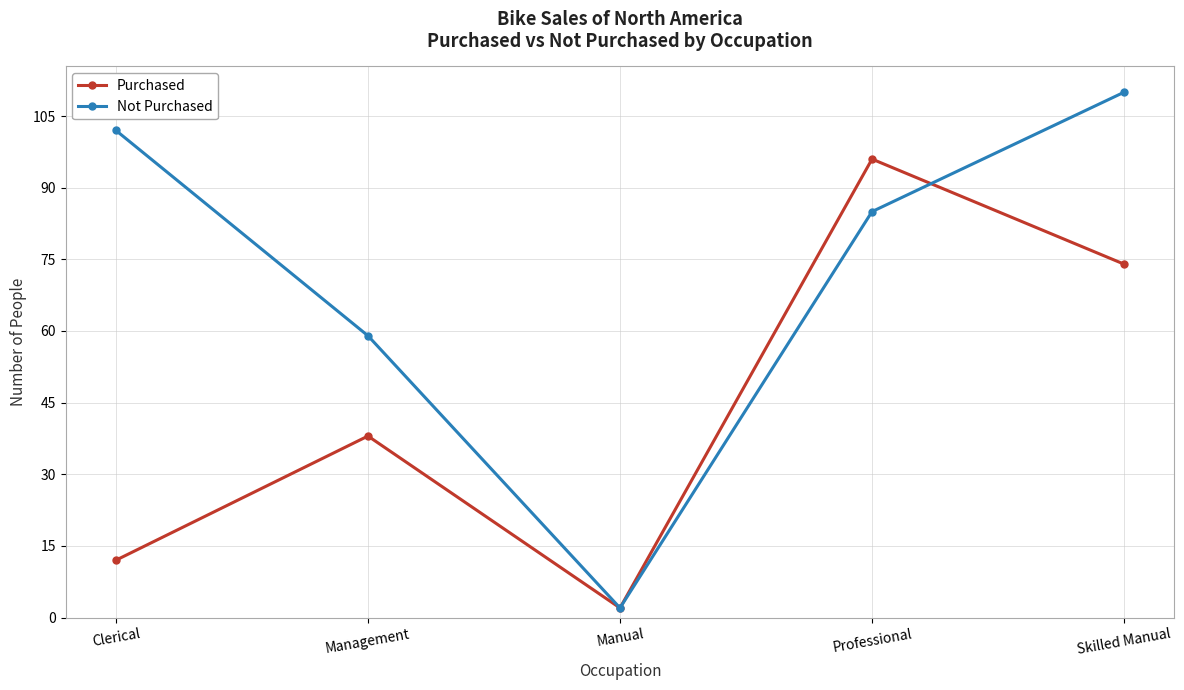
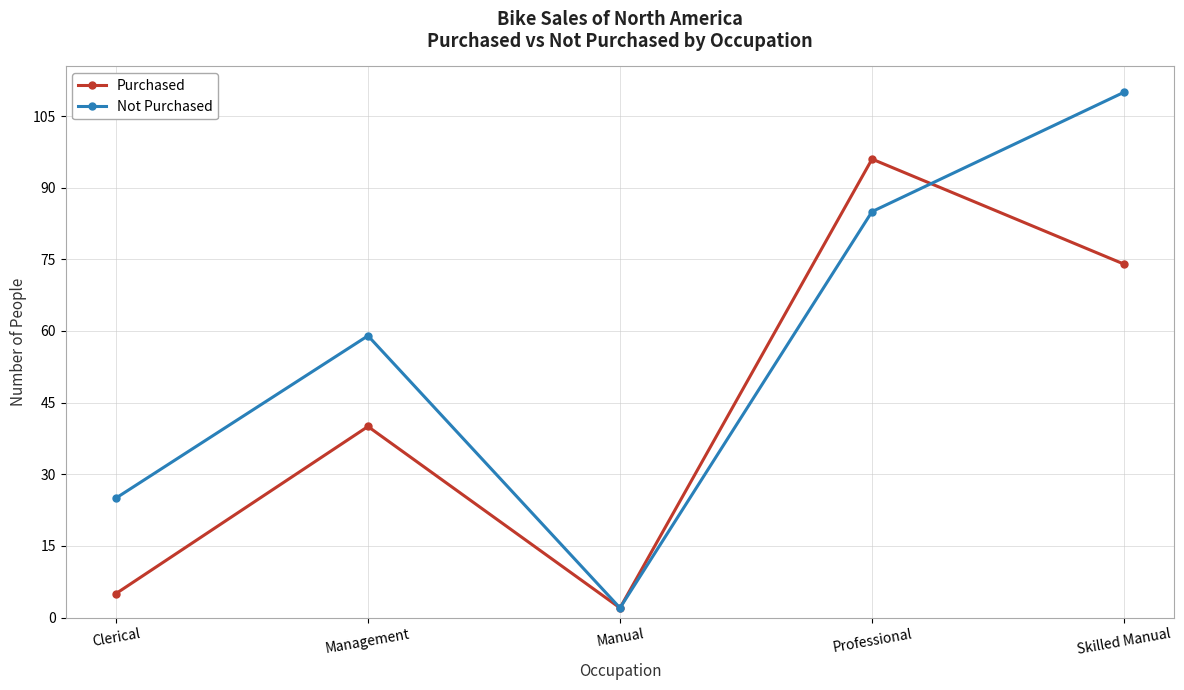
Purchased, Clerical: 12 -> 5
Not Purchased, Clerical: 102 -> 25
Purchased, Management: 38 -> 40
